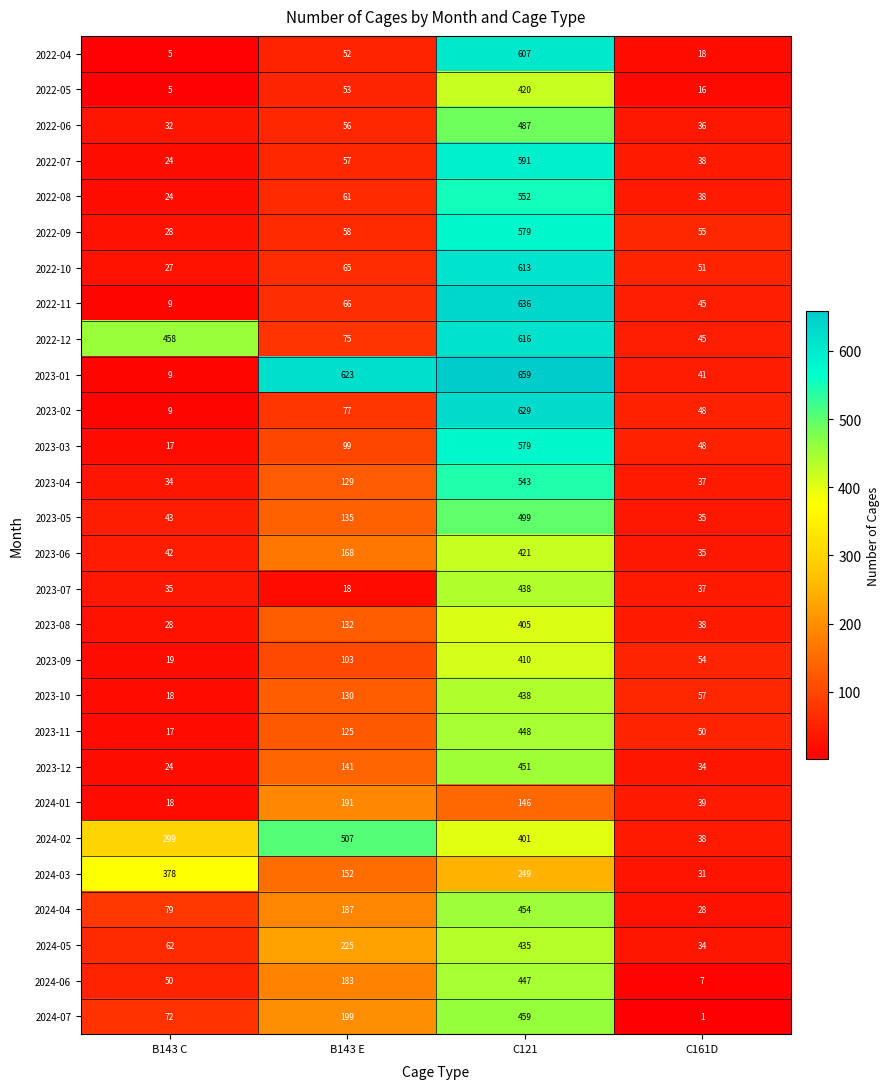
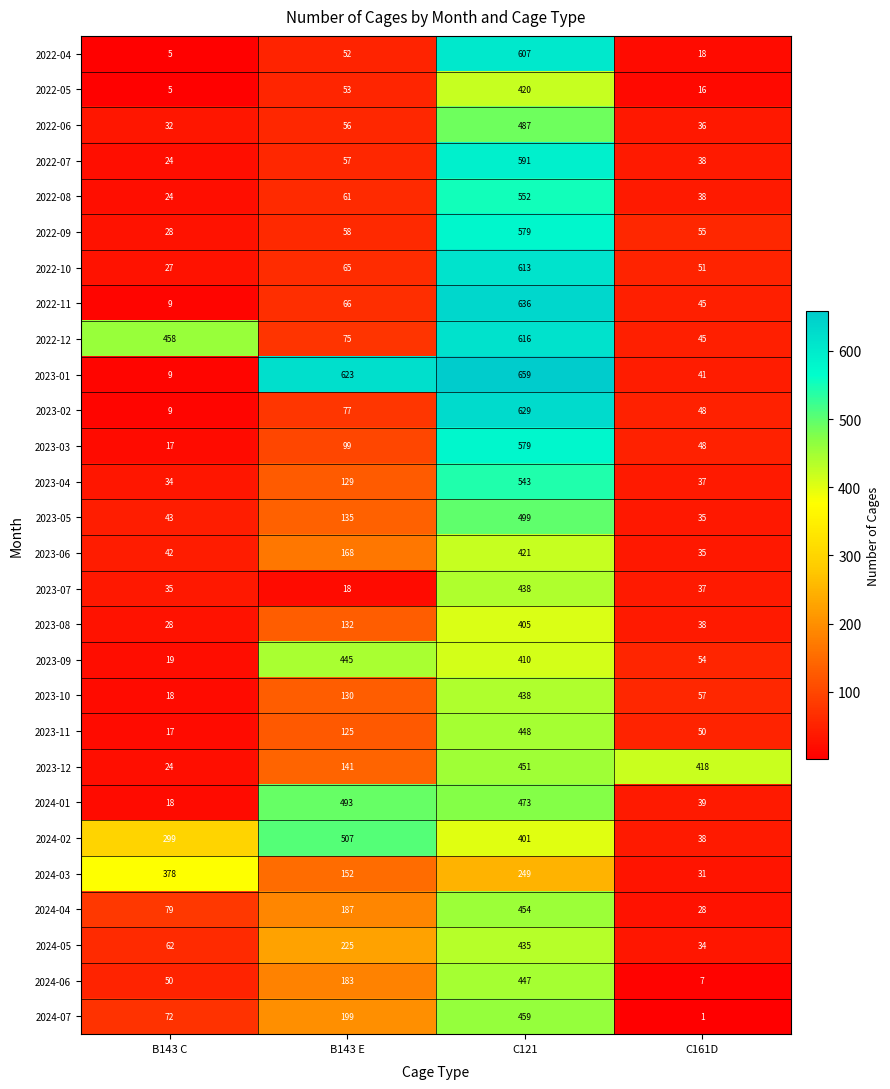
2023-09, B143 E: 103 -> 445
2023-12, C161D: 34 -> 418
2024-01, B143 E: 191 -> 493
2024-01, C121: 146 -> 473
